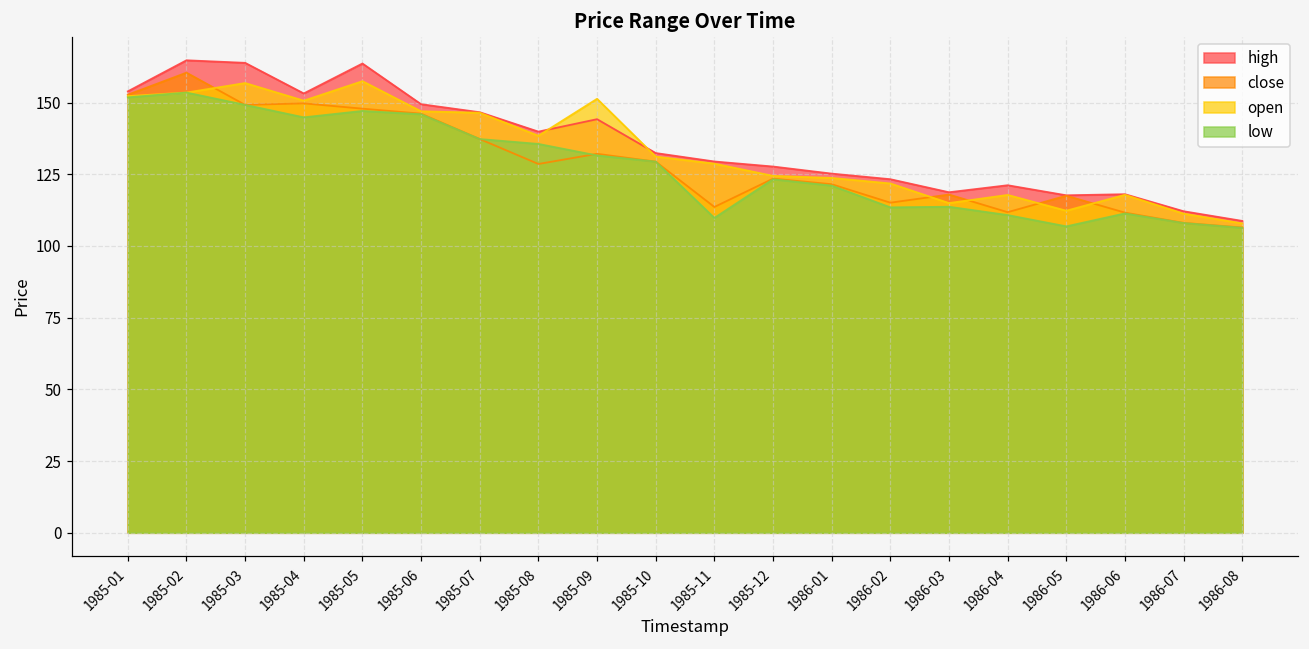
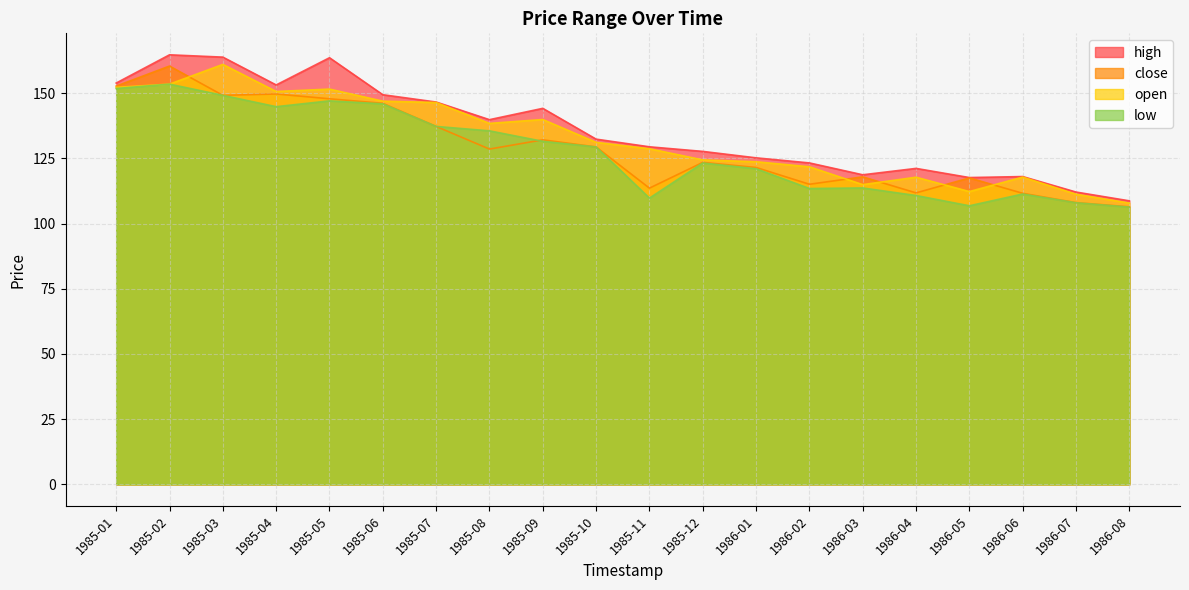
open, 1985-03: 157 -> 161
open, 1985-05: 157 -> 152
open, 1985-09: 151 -> 140
